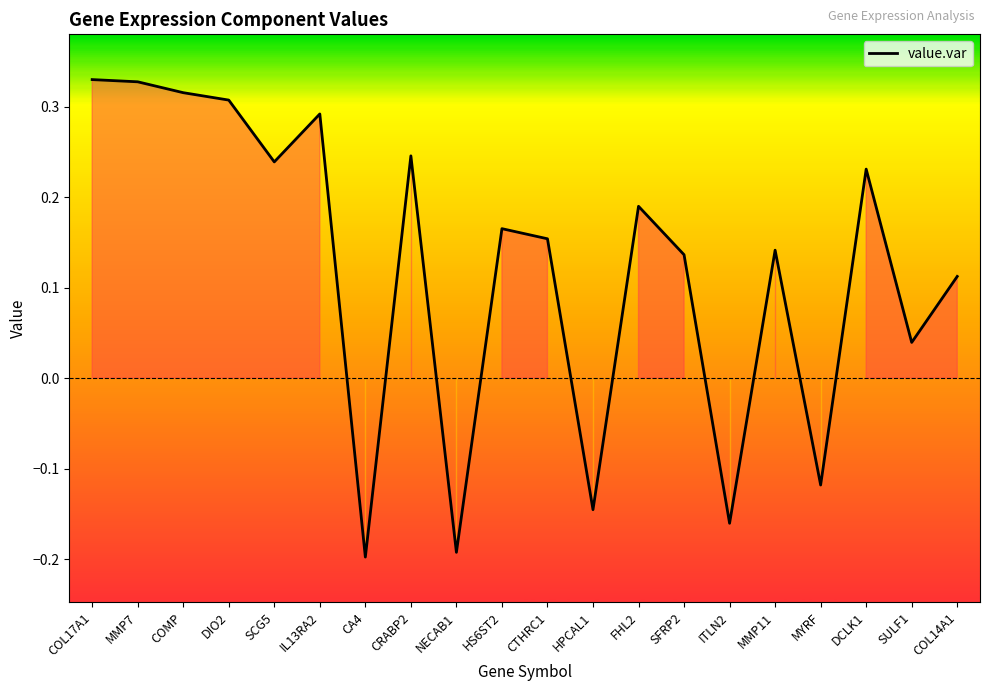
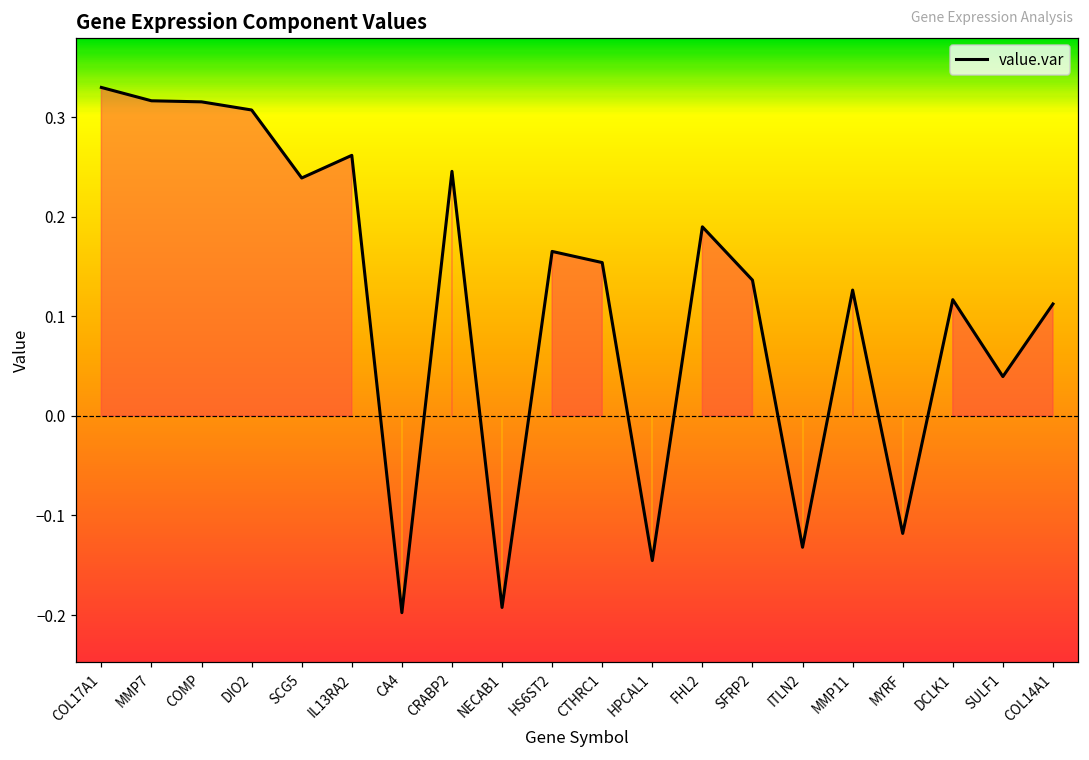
MMP7: 0.33 -> 0.32
IL13RA2: 0.29 -> 0.26
ITLN2: -0.16 -> -0.13
MMP11: 0.14 -> 0.13
DCLK1: 0.23 -> 0.12
